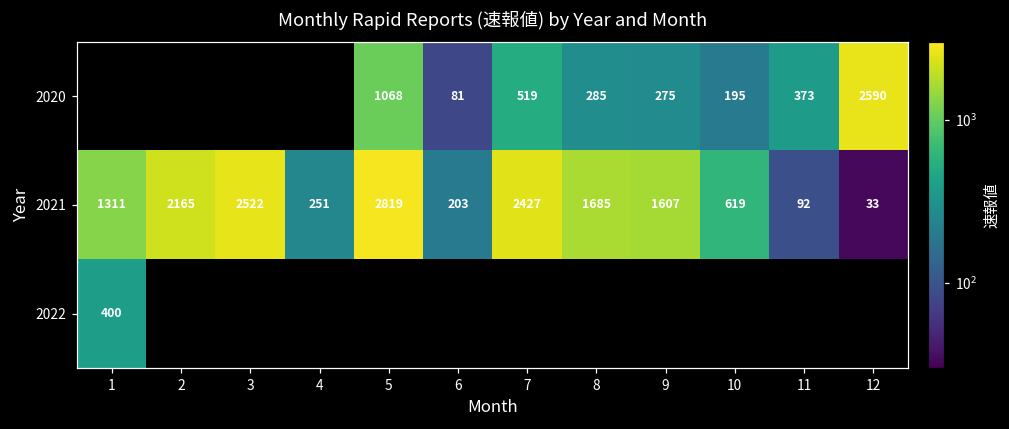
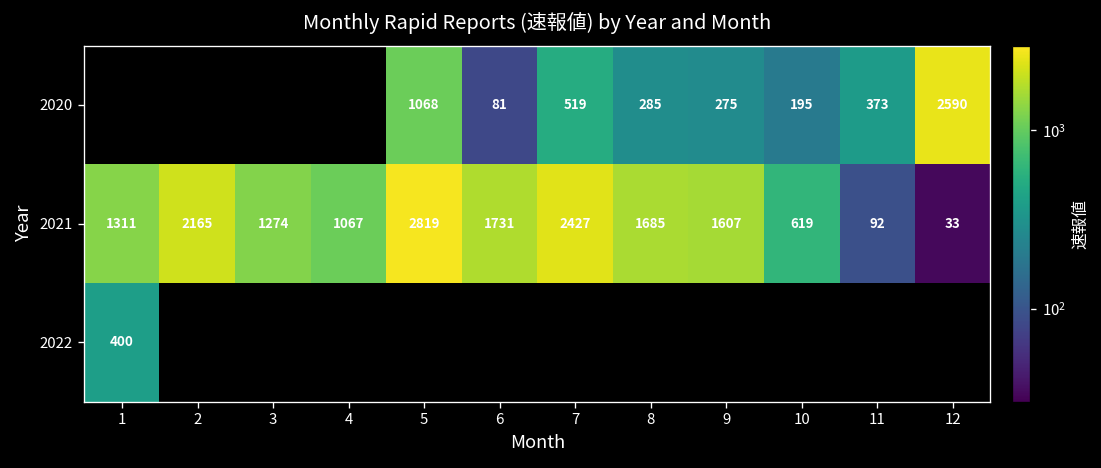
2021, 3: 2522 -> 1274
2021, 4: 251 -> 1067
2021, 6: 203 -> 1731
